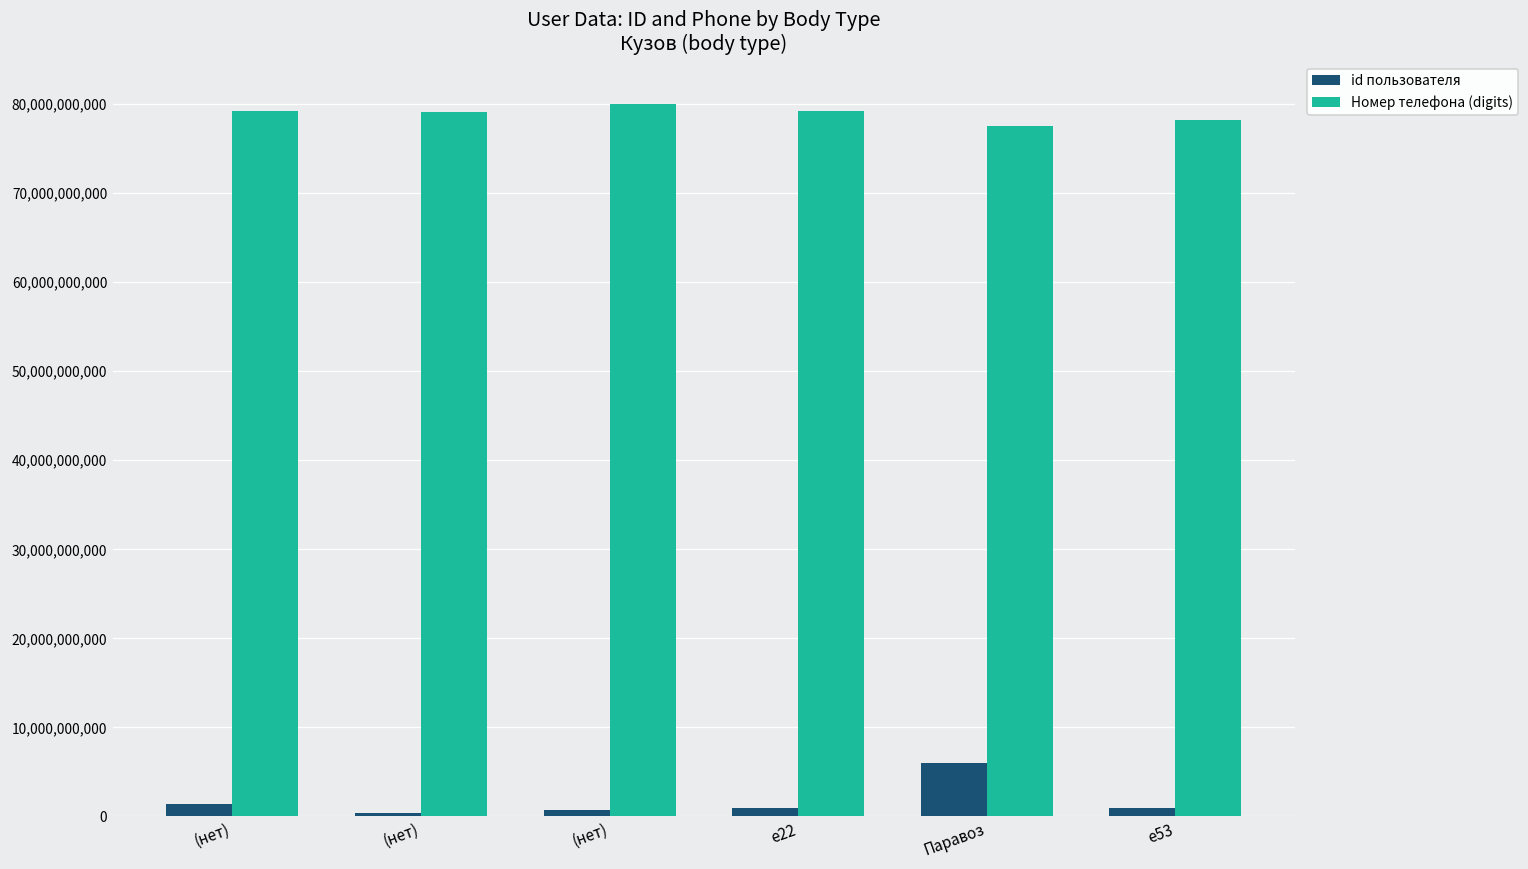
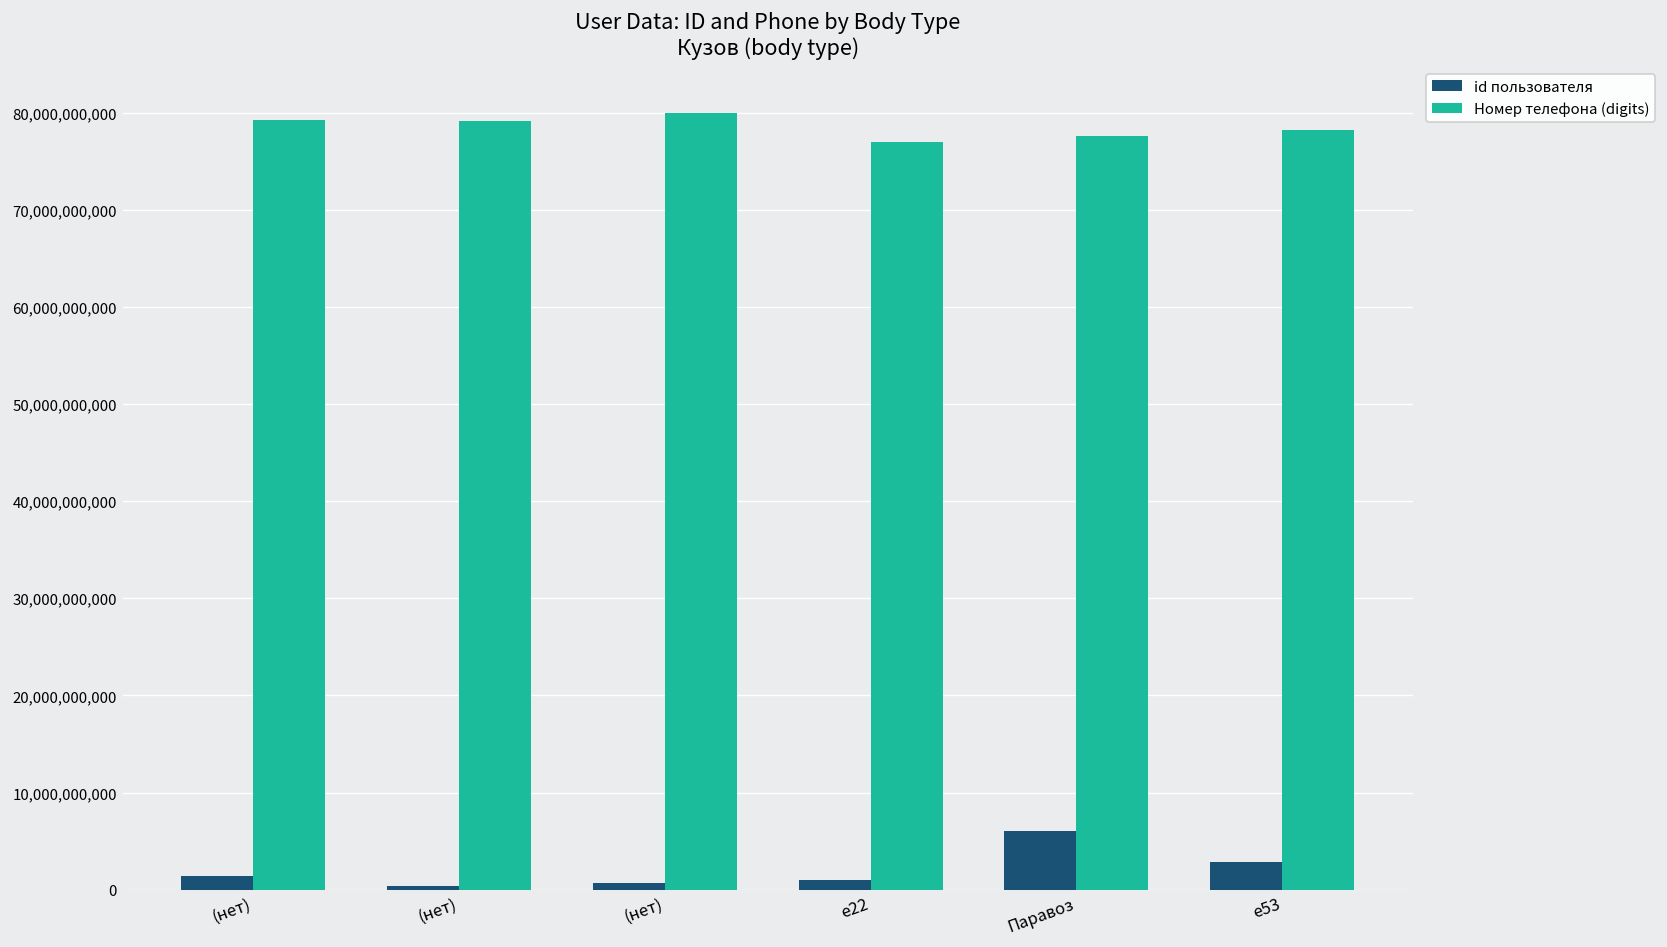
Номер телефона (digits), е22: 79,000,000,000 -> 77,000,000,000
id пользователя, е53: 1,000,000,000 -> 3,000,000,000
